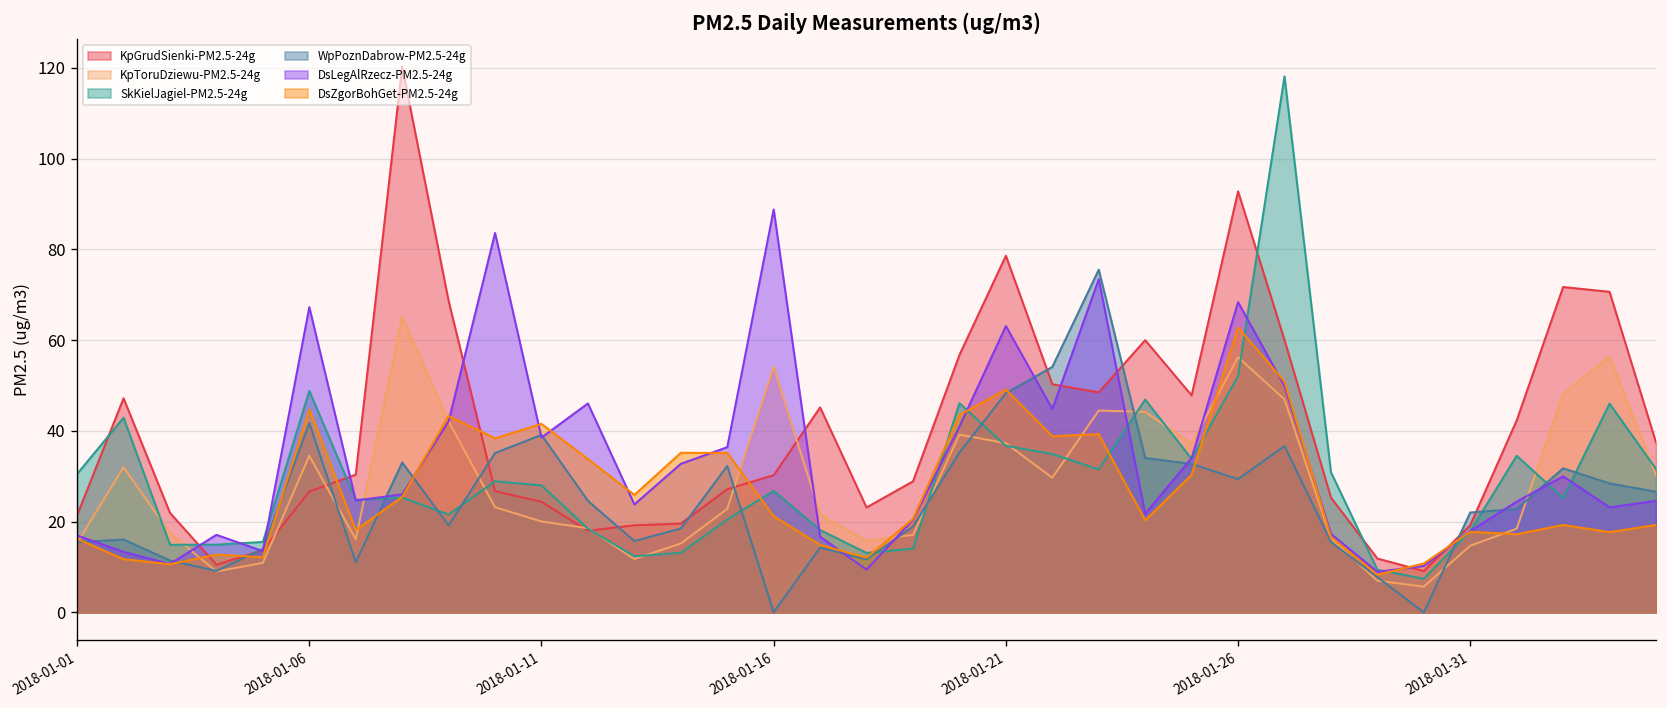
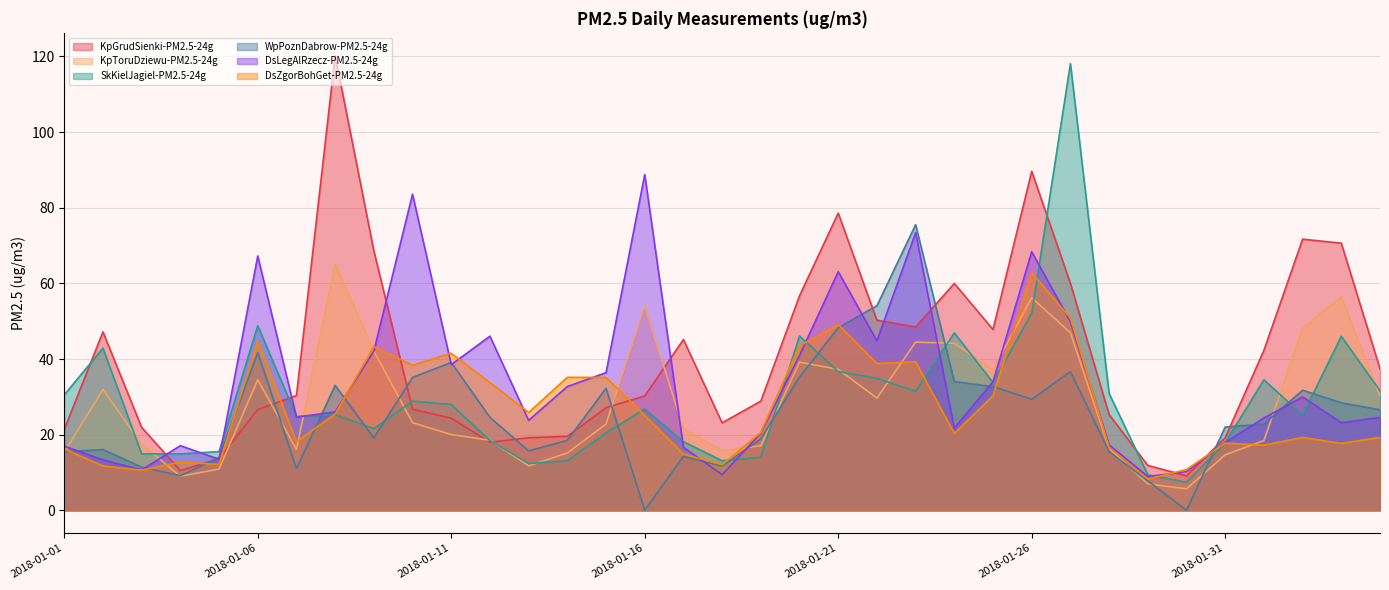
DsZgorBohGet-PM2.5-24g, 2018-01-16: 21 -> 25
KpGrudSienki-PM2.5-24g, 2018-01-26: 93 -> 90
